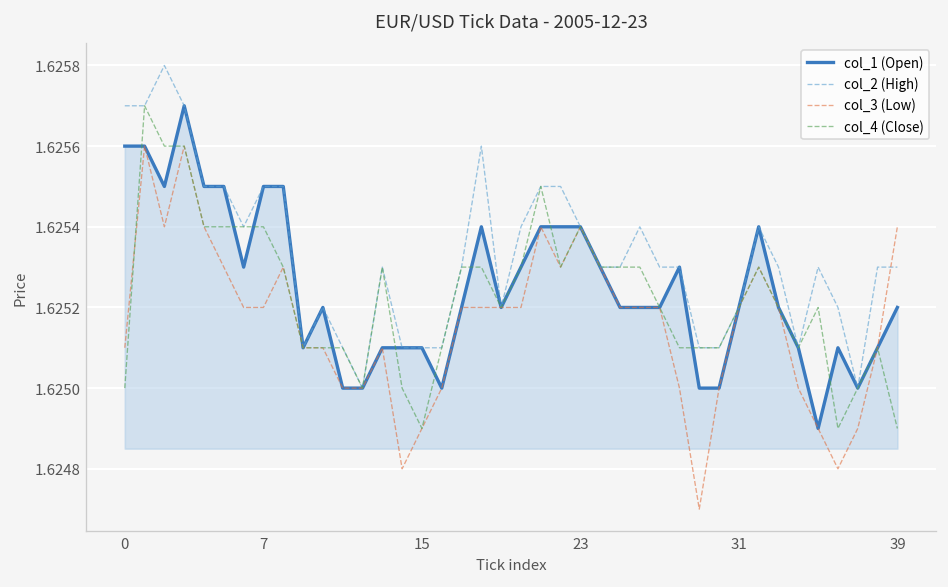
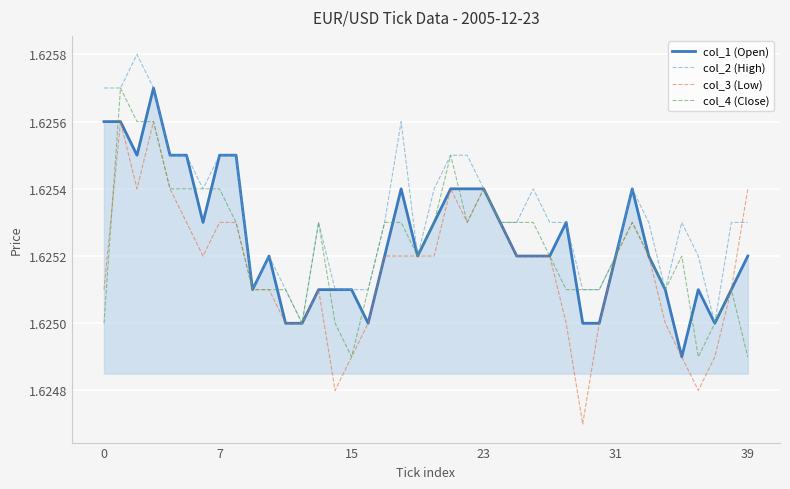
col_3 (Low), 7: 1.6252 -> 1.6253
